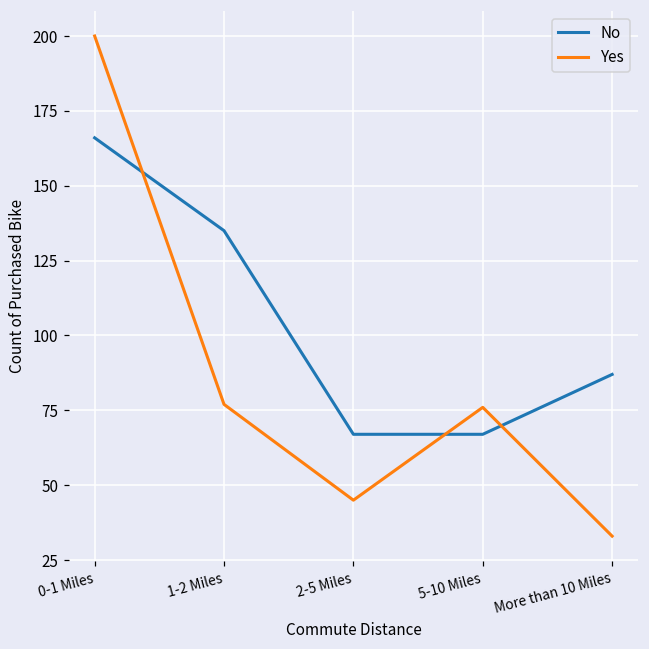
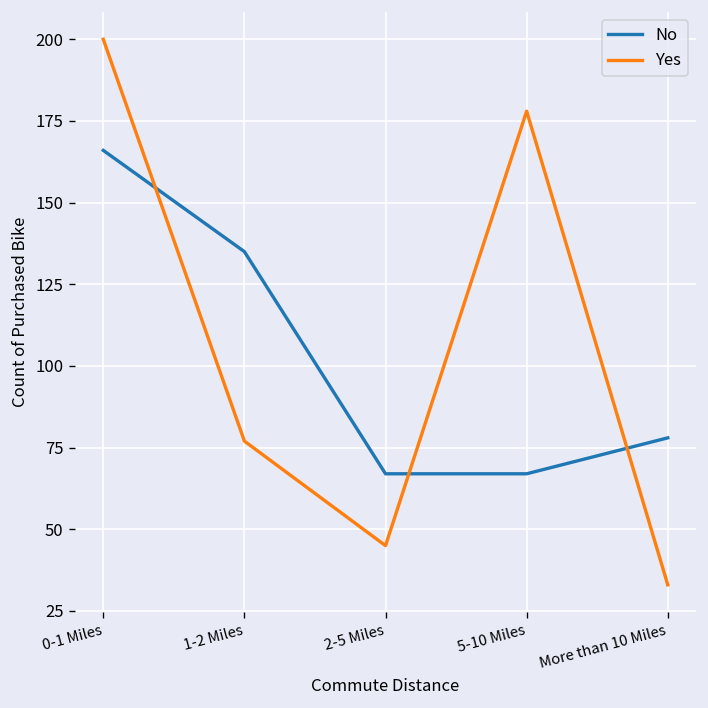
Yes, 5-10 Miles: 76 -> 178
No, More than 10 Miles: 87 -> 78
